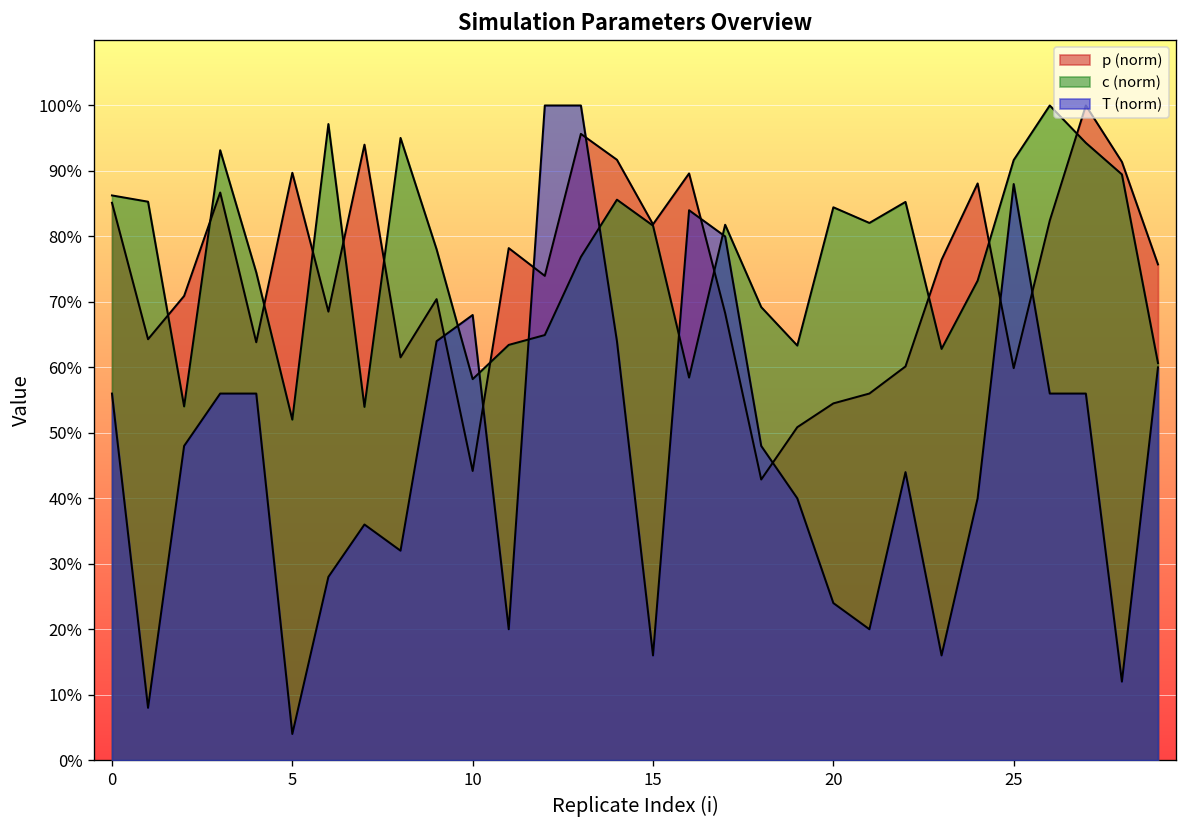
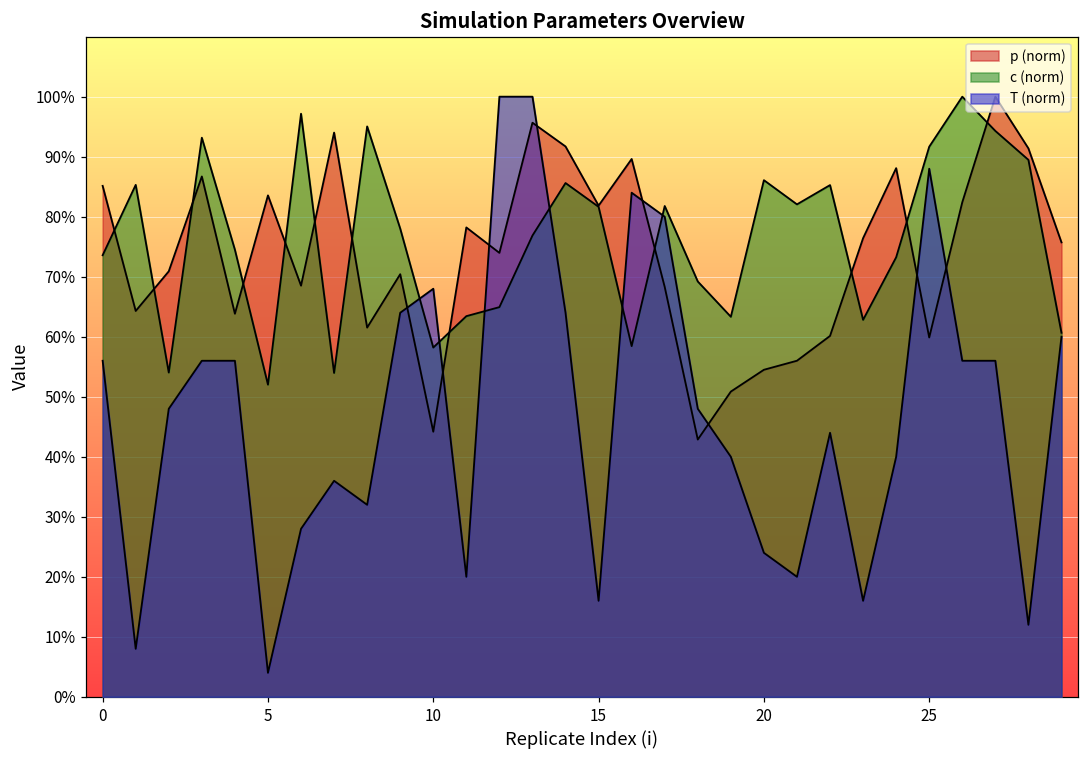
c (norm), 0: 86% -> 74%
p (norm), 5: 90% -> 84%
c (norm), 20: 84% -> 86%
